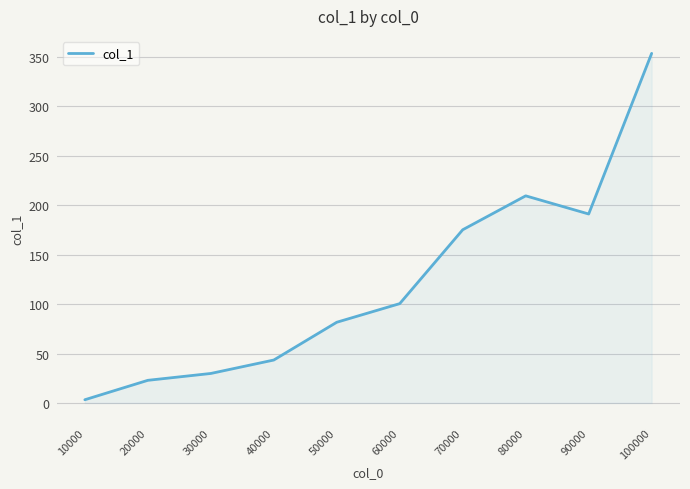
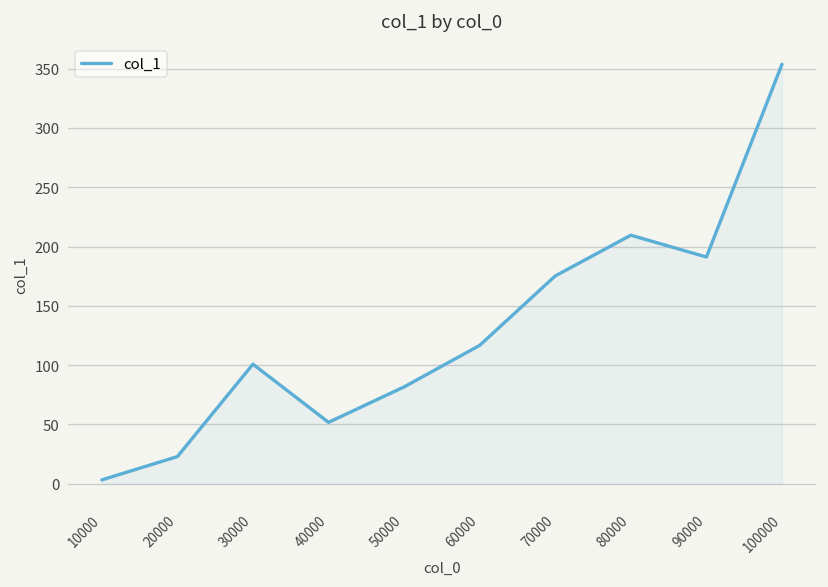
30000: 30 -> 100
40000: 40 -> 50
60000: 100 -> 120
